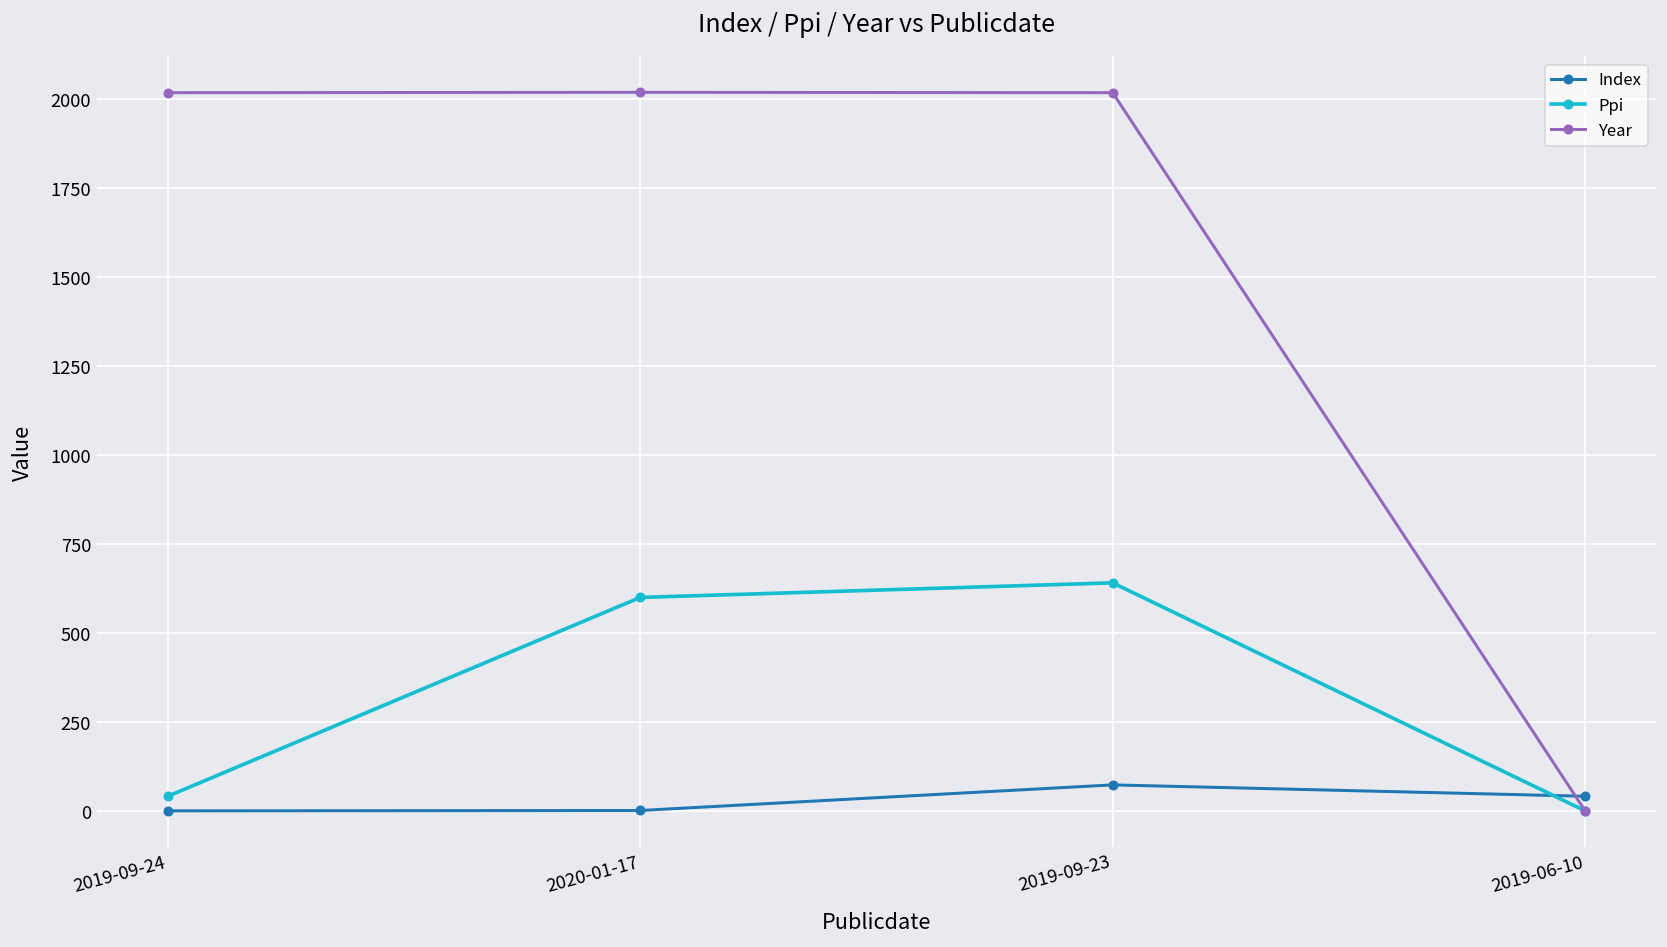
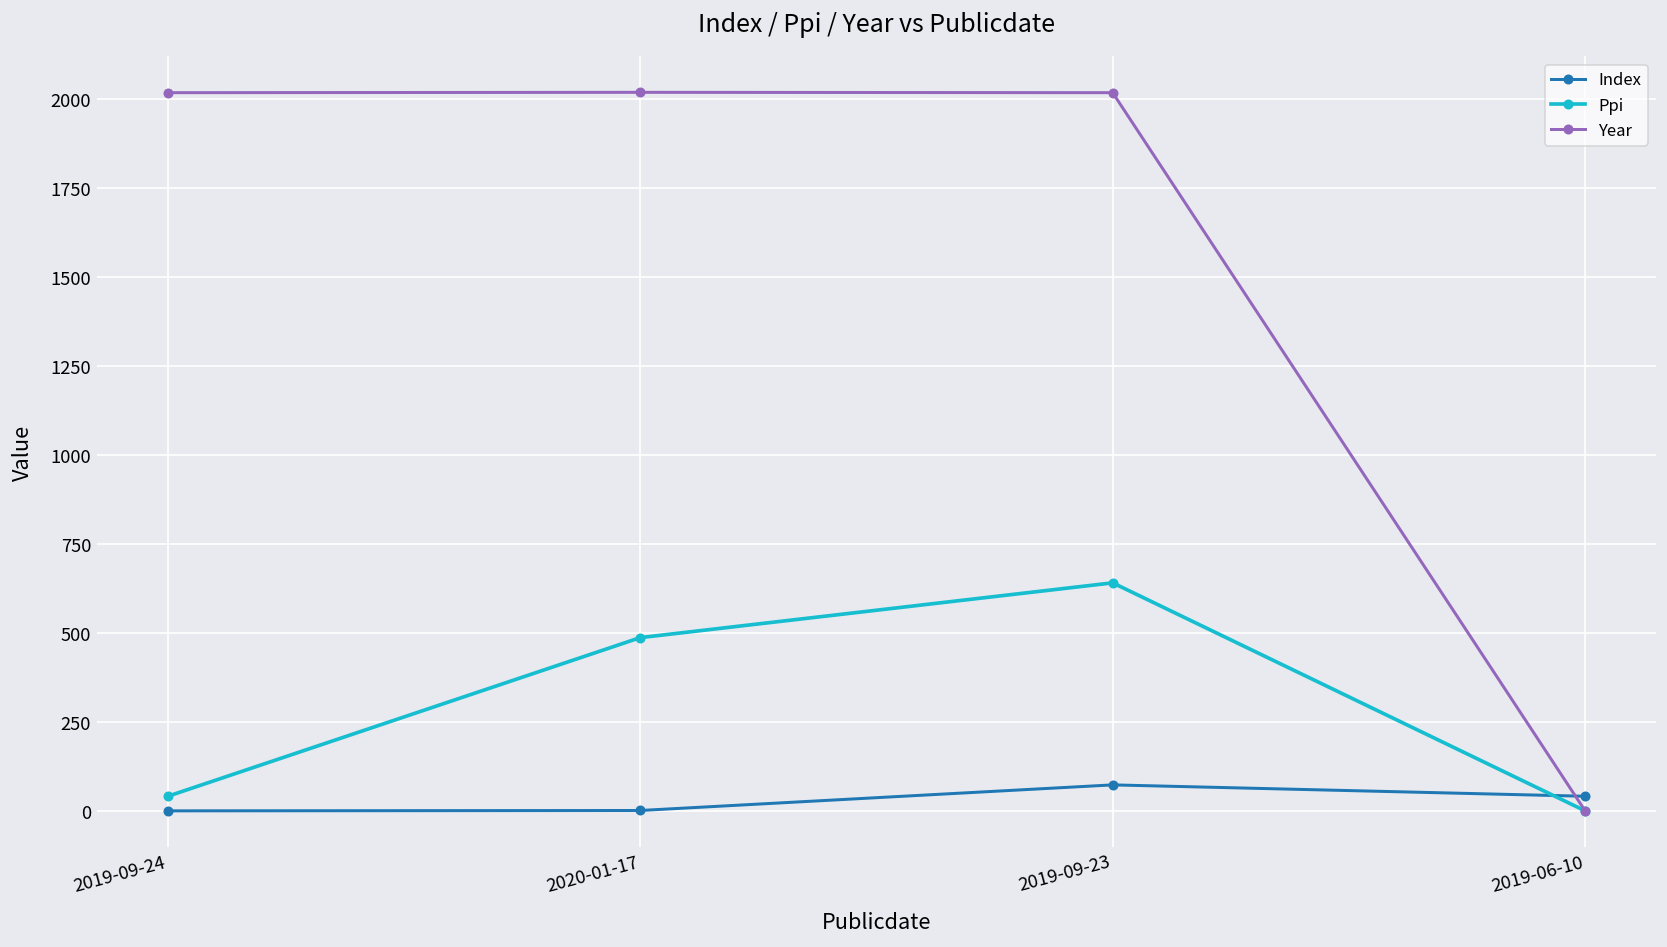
Ppi, 2020-01-17: 600 -> 490
